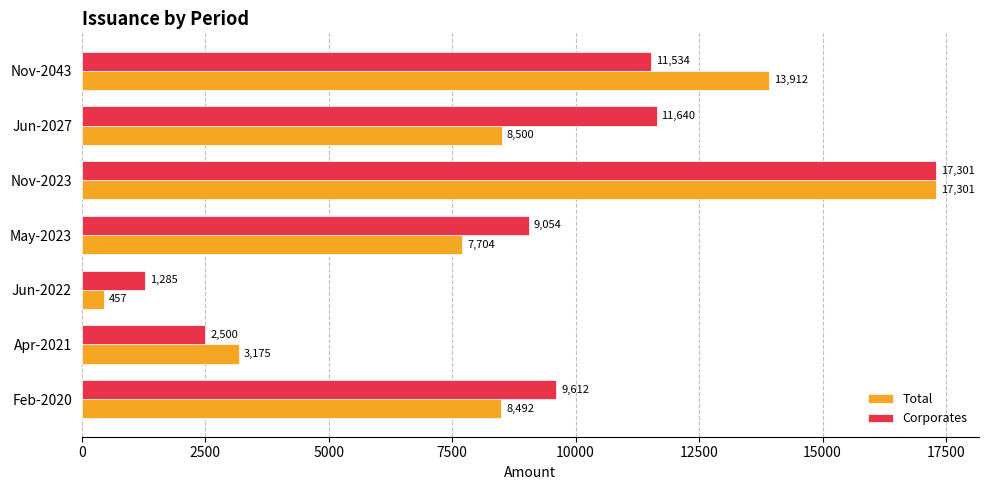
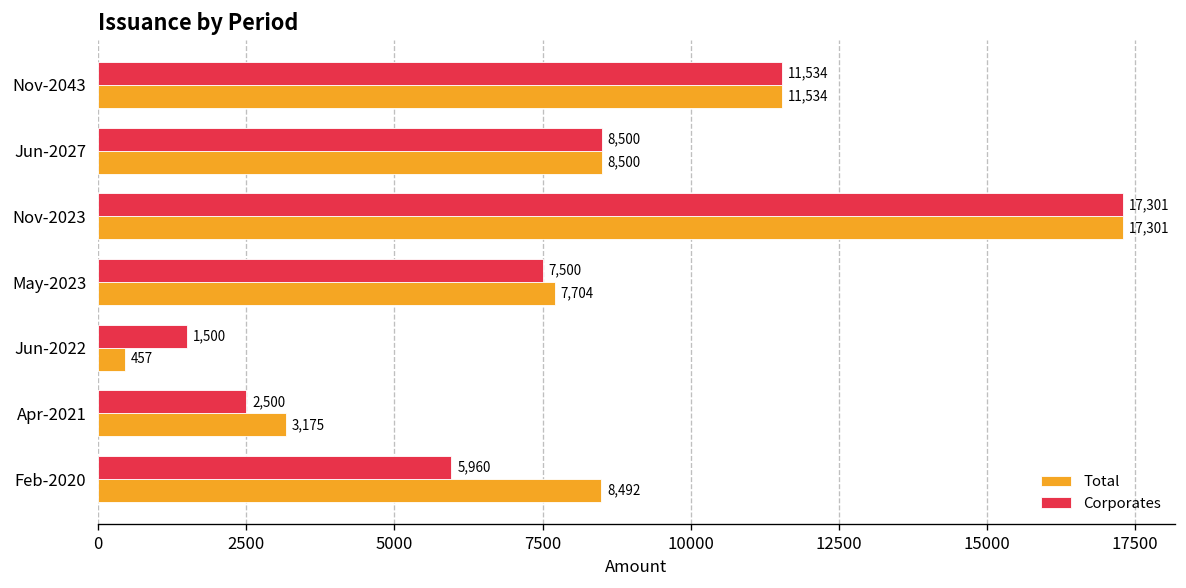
Total, Nov-2043: 13,912 -> 11,534
Corporates, Jun-2027: 11,640 -> 8,500
Corporates, May-2023: 9,054 -> 7,500
Corporates, Jun-2022: 1,285 -> 1,500
Corporates, Feb-2020: 9,612 -> 5,960
